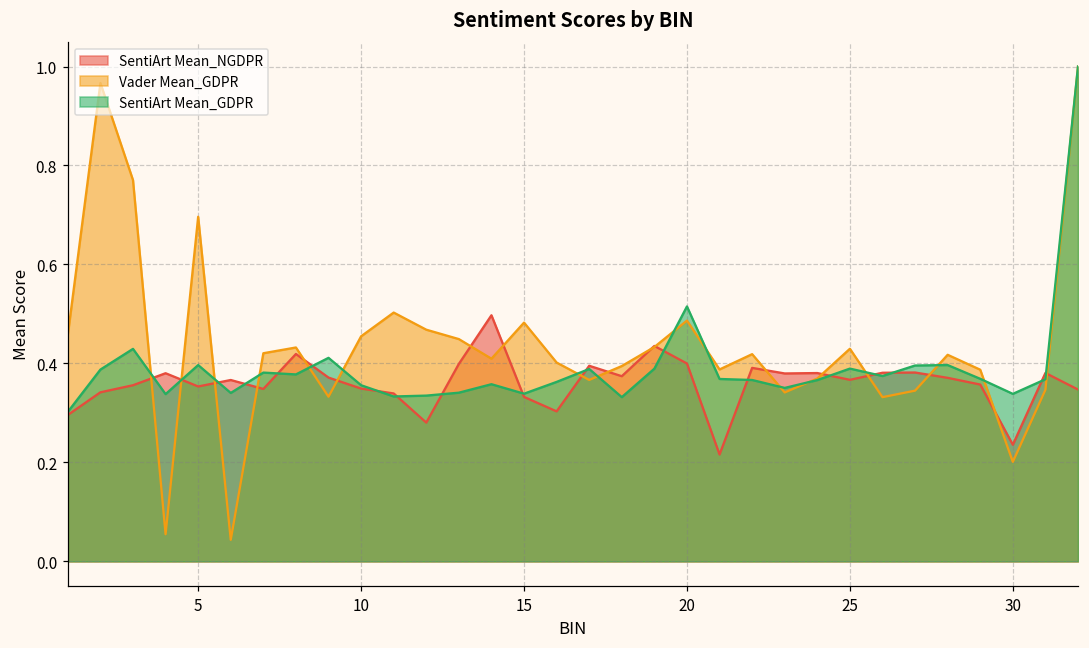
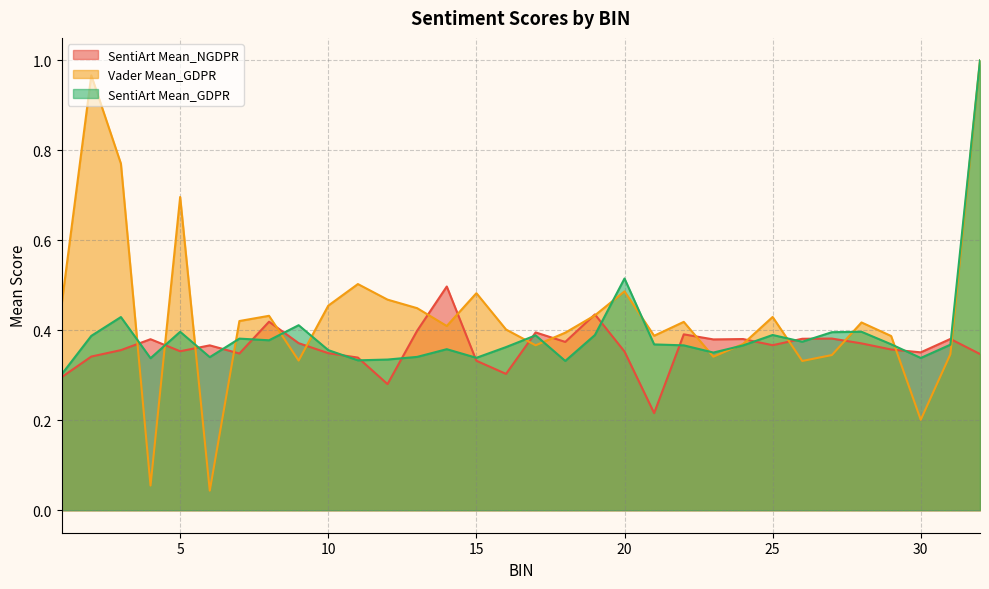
SentiArt Mean_NGDPR, 20: 0.40 -> 0.35
SentiArt Mean_NGDPR, 30: 0.24 -> 0.35
